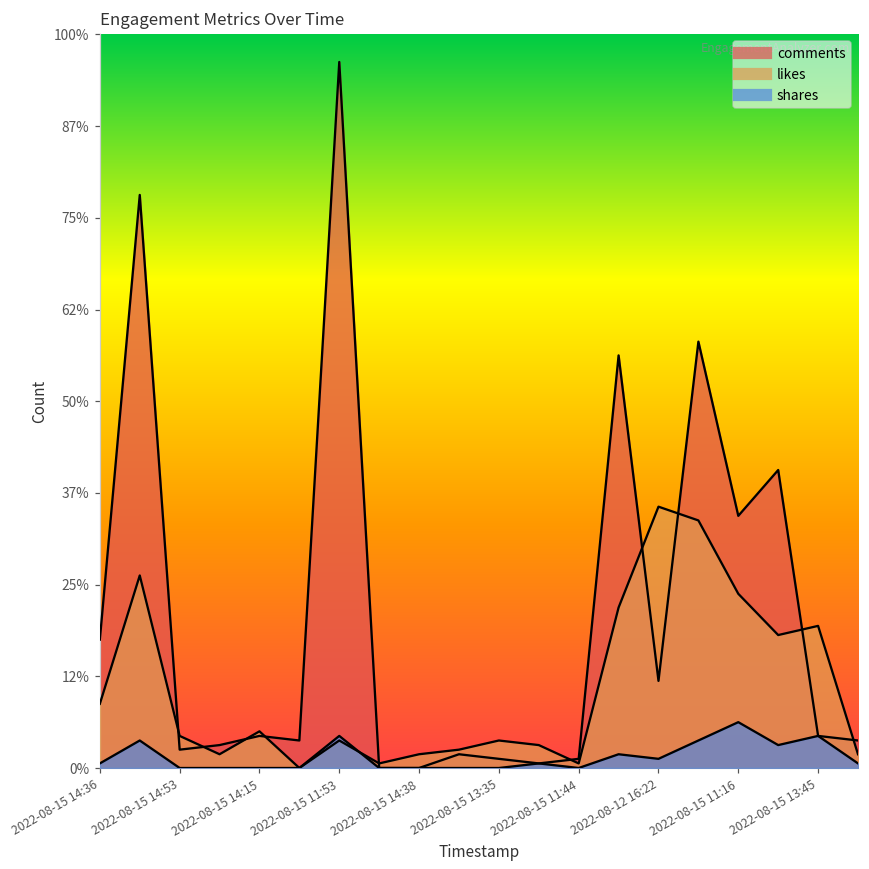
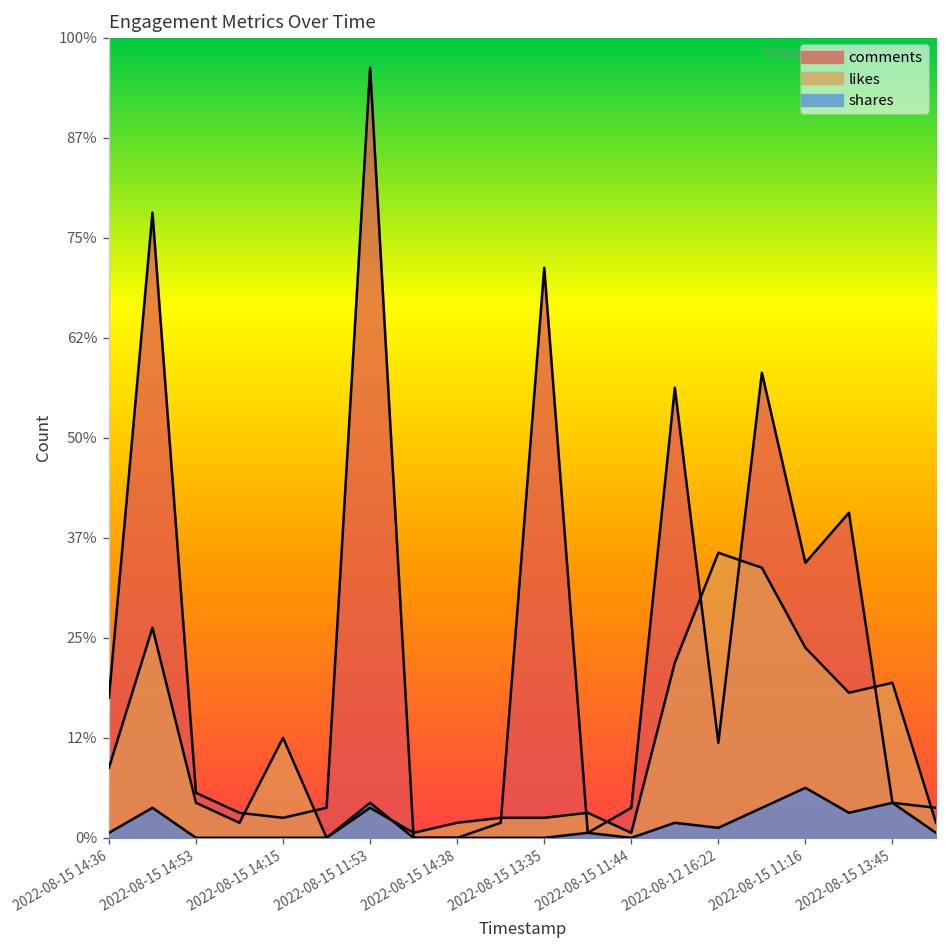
comments, 2022-08-15 14:53: 3% -> 6%
comments, 2022-08-15 14:15: 4% -> 3%
likes, 2022-08-15 14:15: 5% -> 13%
comments, 2022-08-15 13:35: 1% -> 71%
likes, 2022-08-15 13:35: 4% -> 3%
comments, 2022-08-15 11:44: 1% -> 4%
